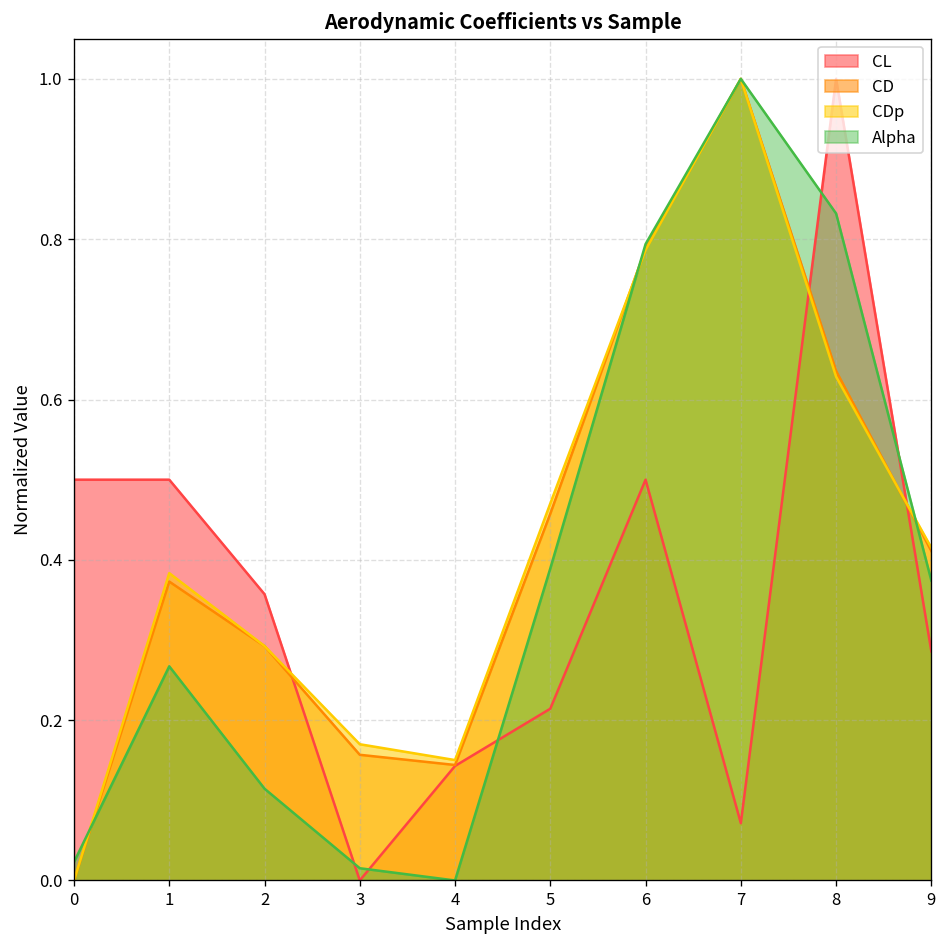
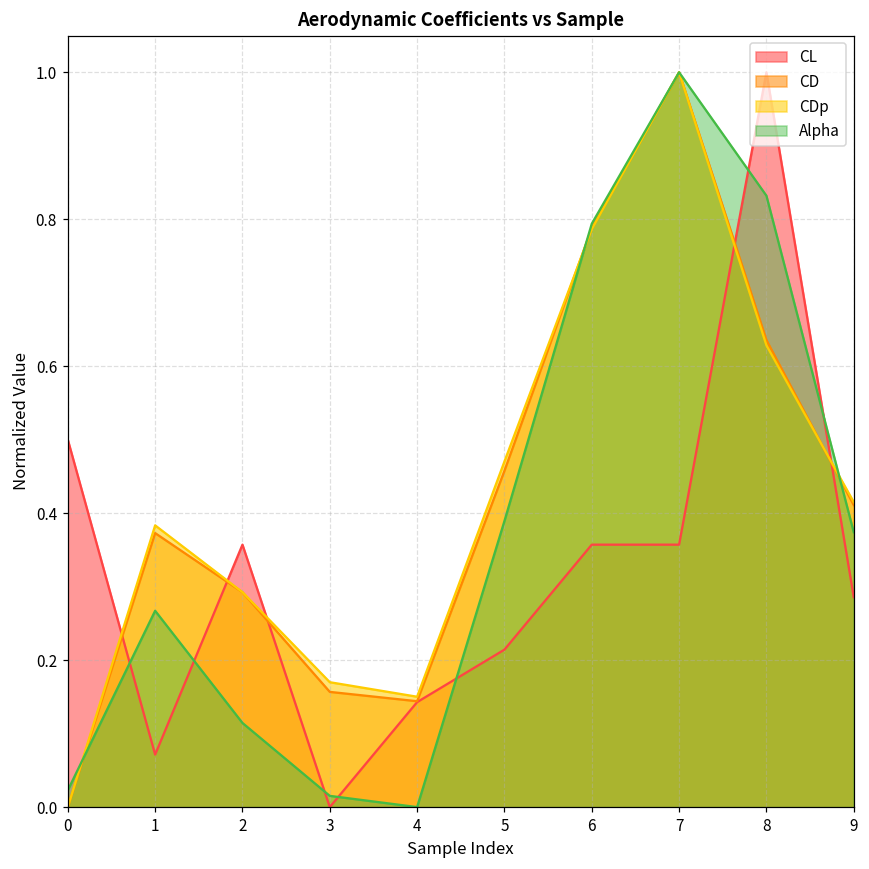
CL, 1: 0.50 -> 0.07
CL, 6: 0.50 -> 0.36
CL, 7: 0.07 -> 0.36
